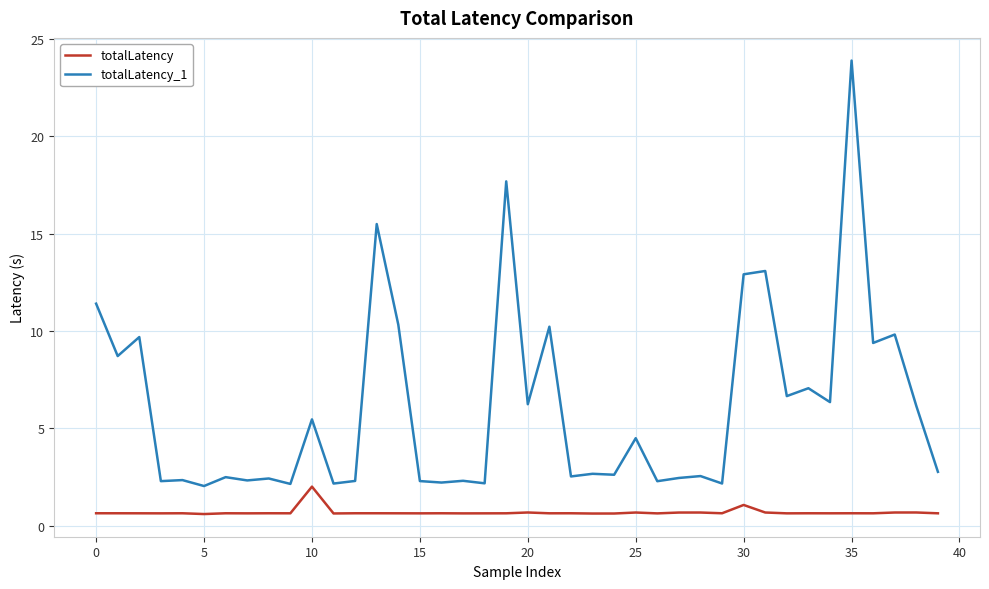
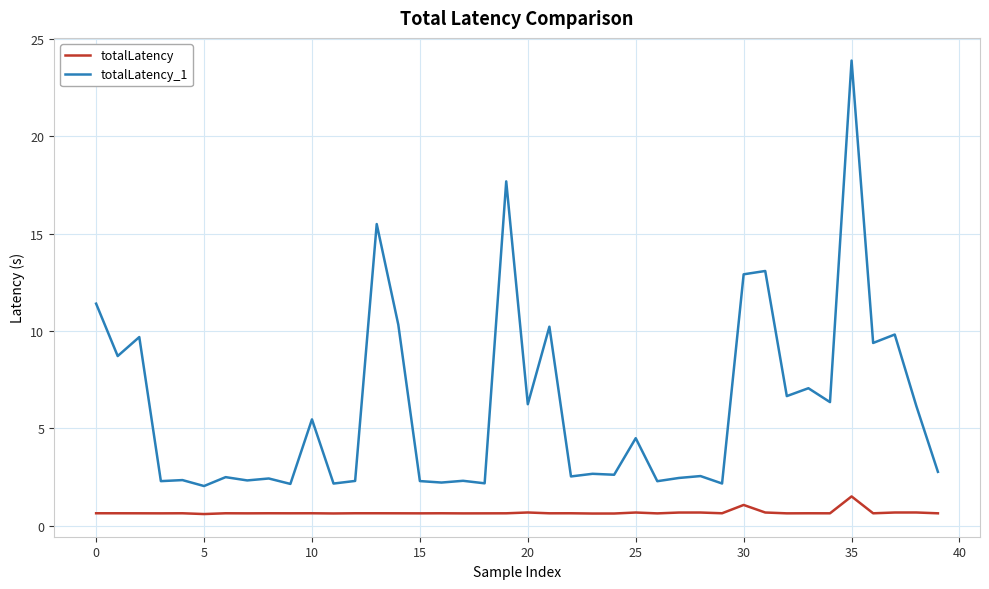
totalLatency, 10: 2.0 -> 0.6
totalLatency, 35: 0.6 -> 1.5
